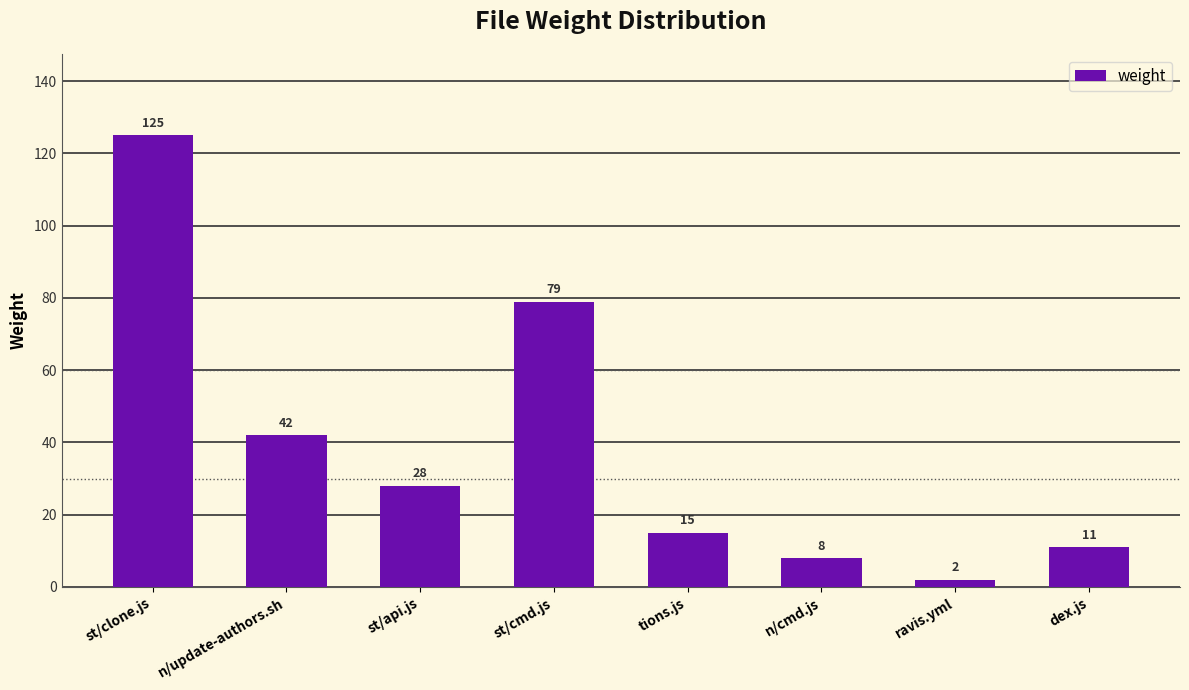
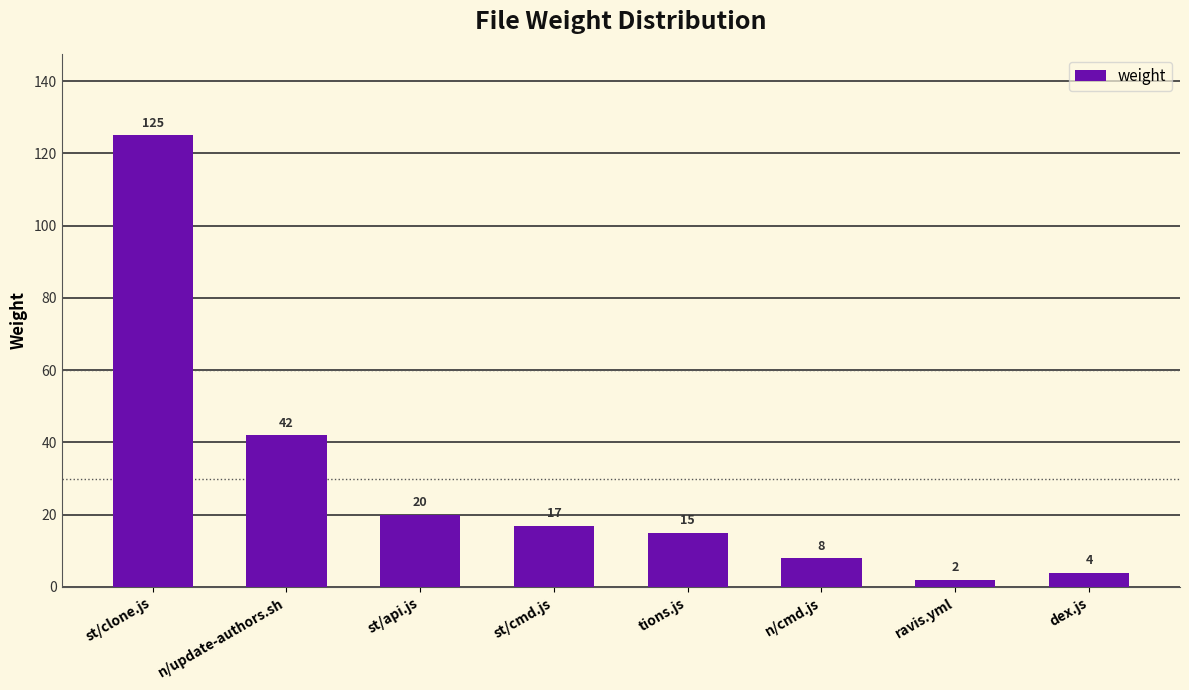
st/api.js: 28 -> 20
st/cmd.js: 79 -> 17
dex.js: 11 -> 4
